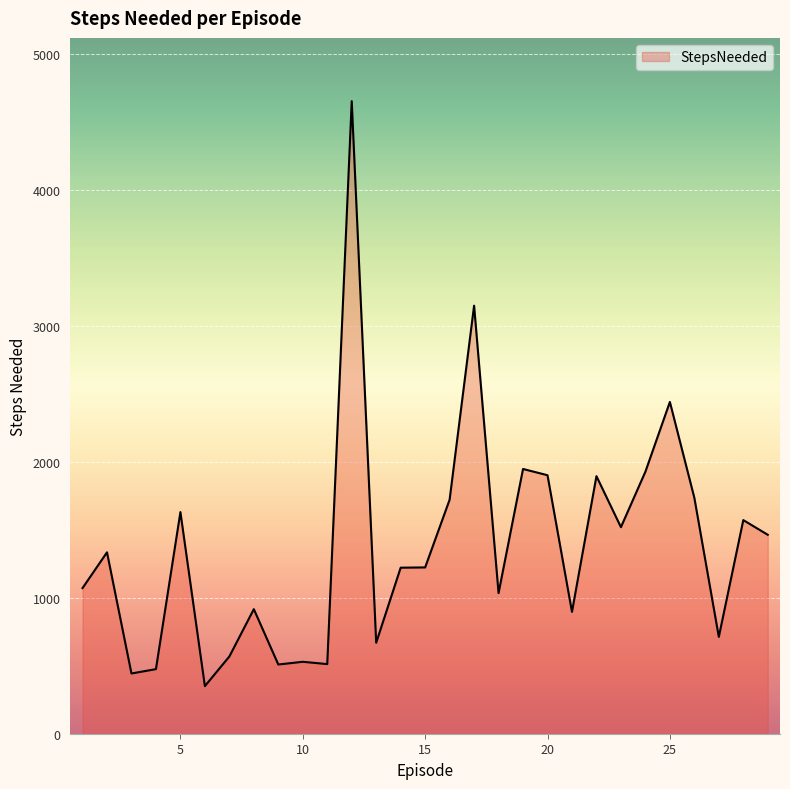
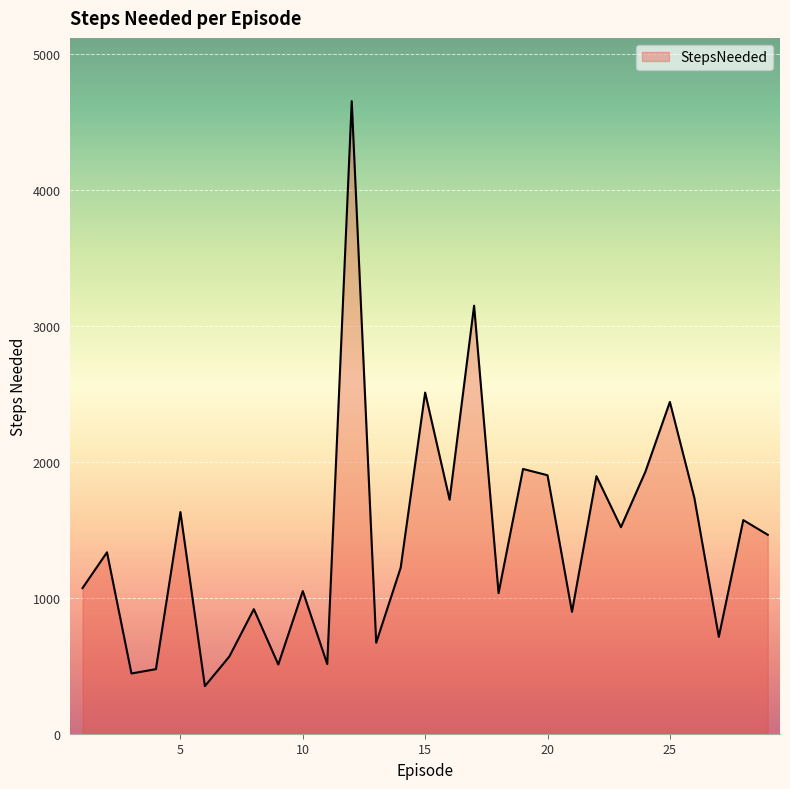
10: 530 -> 1050
15: 1220 -> 2510
